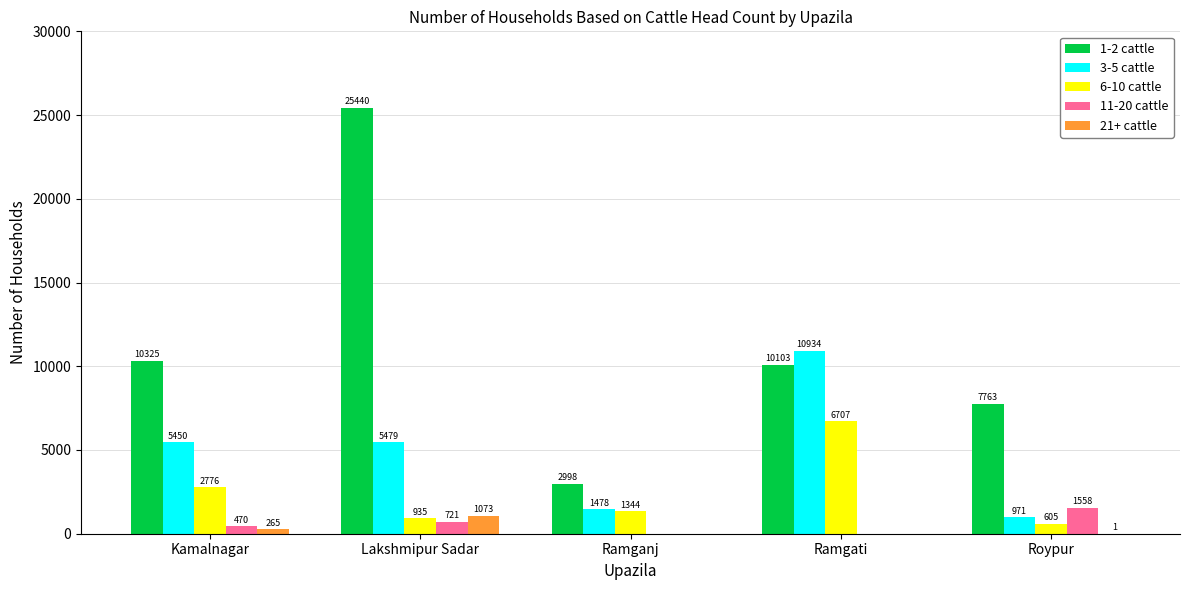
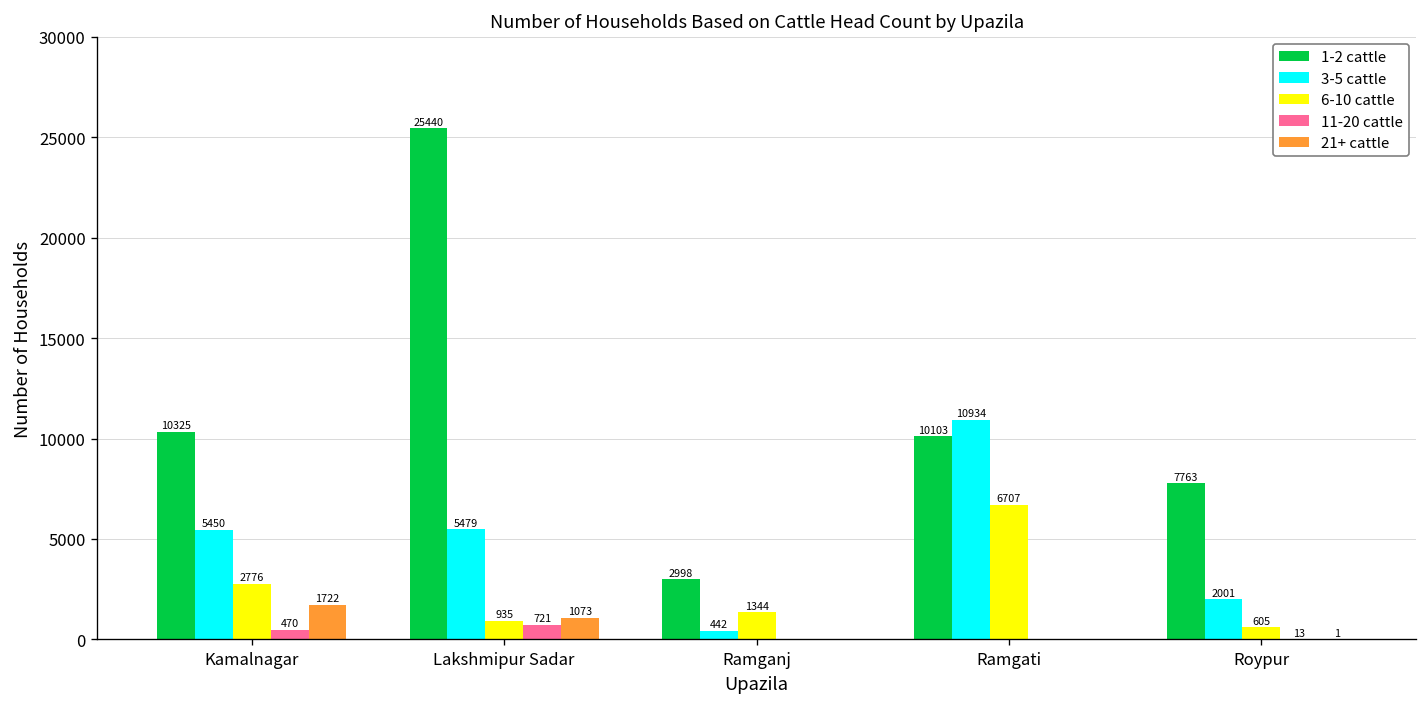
21+ cattle, Kamalnagar: 265 -> 1722
3-5 cattle, Ramganj: 1478 -> 442
3-5 cattle, Roypur: 971 -> 2001
11-20 cattle, Roypur: 1558 -> 13
